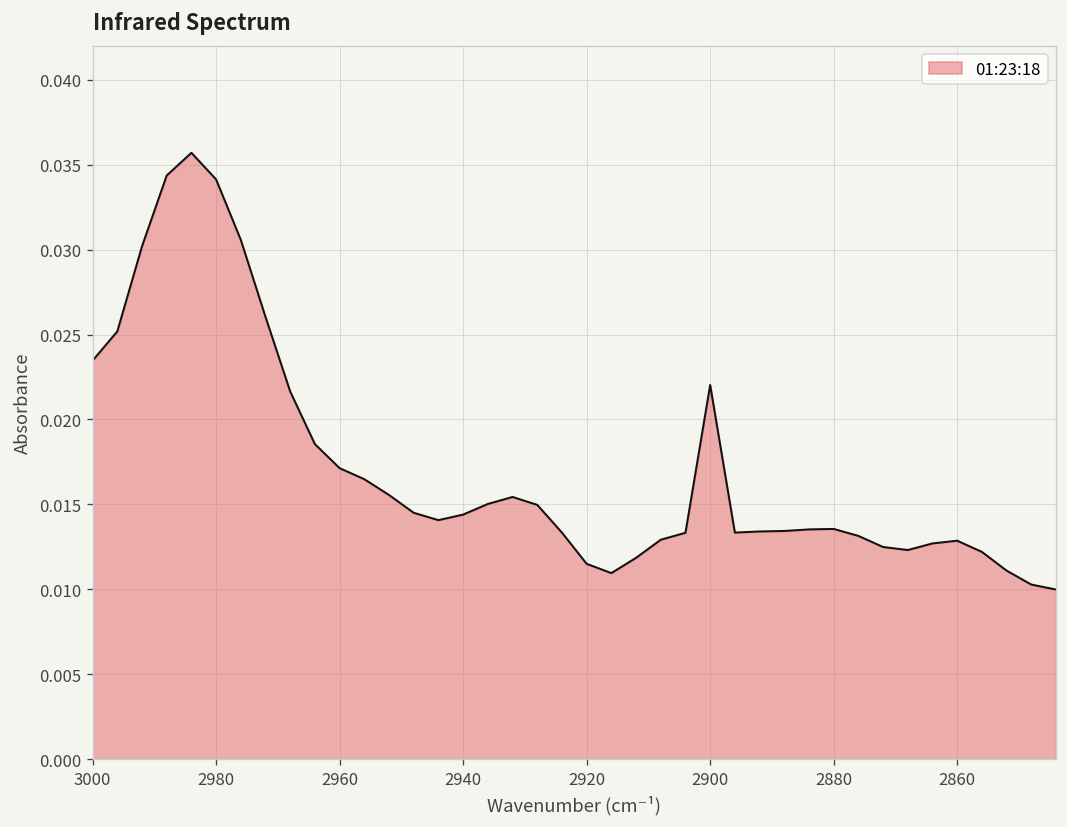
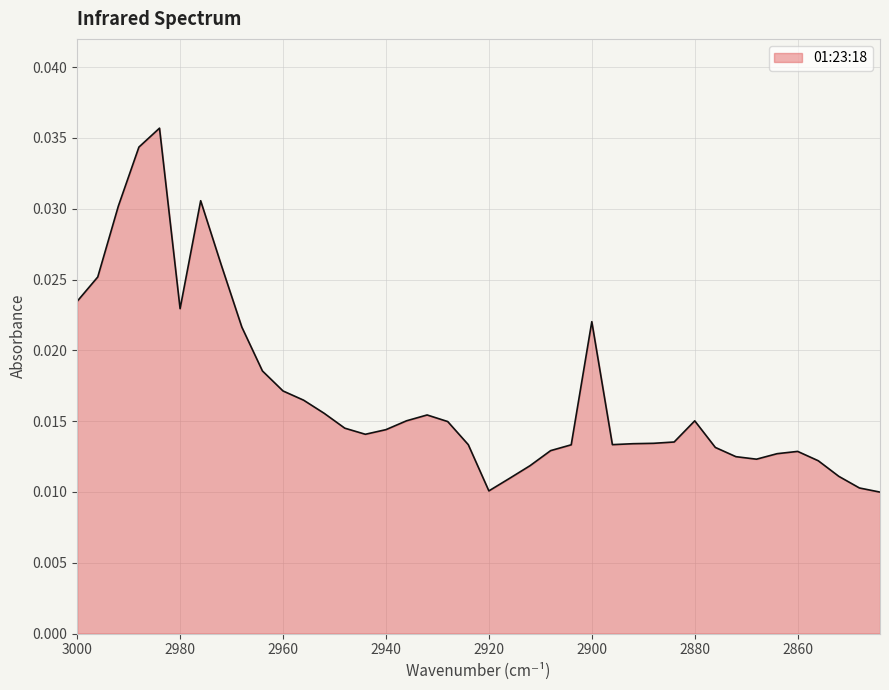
2980: 0.0341 -> 0.0229
2920: 0.0115 -> 0.0101
2880: 0.0136 -> 0.0150
